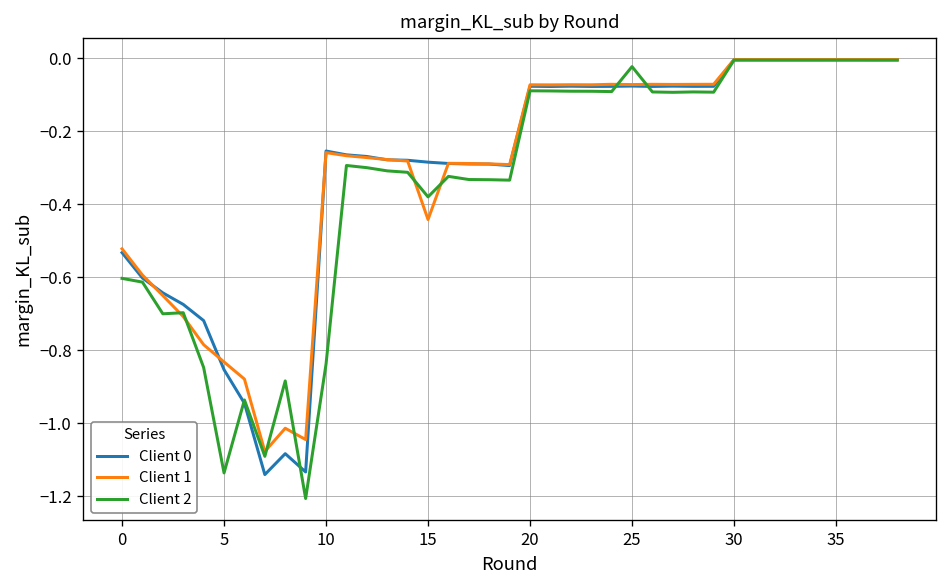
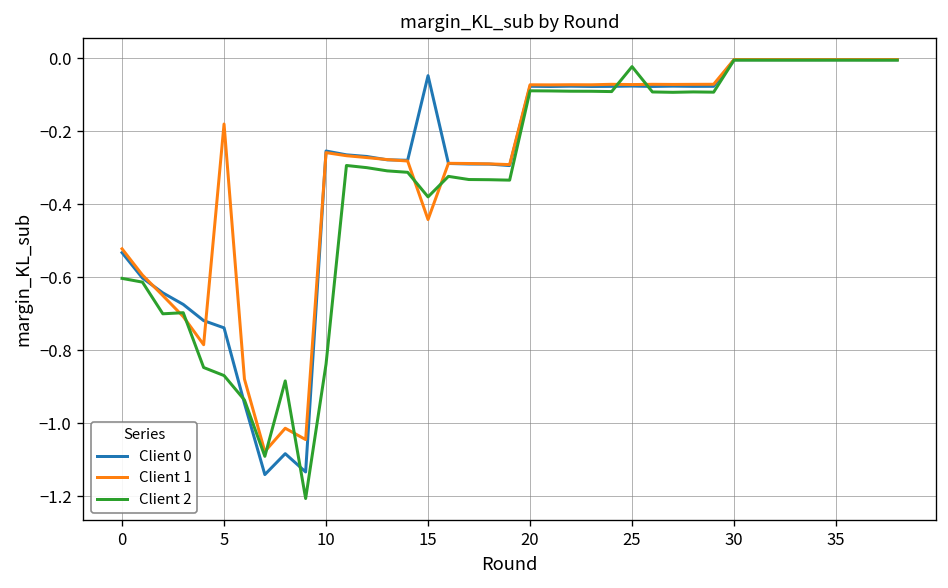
Client 0, 5: -0.85 -> -0.74
Client 1, 5: -0.83 -> -0.18
Client 2, 5: -1.14 -> -0.87
Client 0, 15: -0.28 -> -0.05
